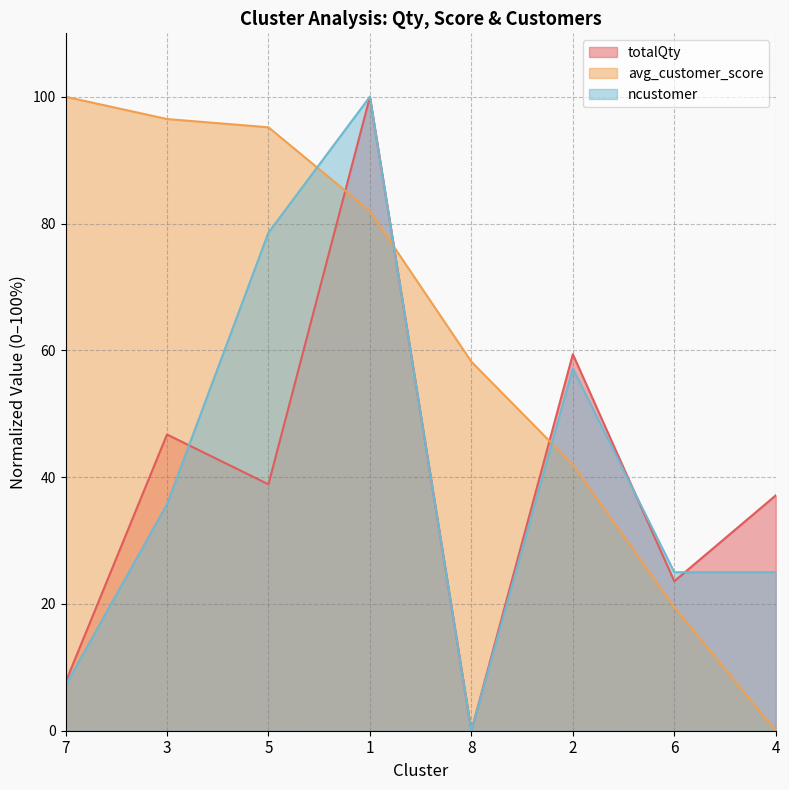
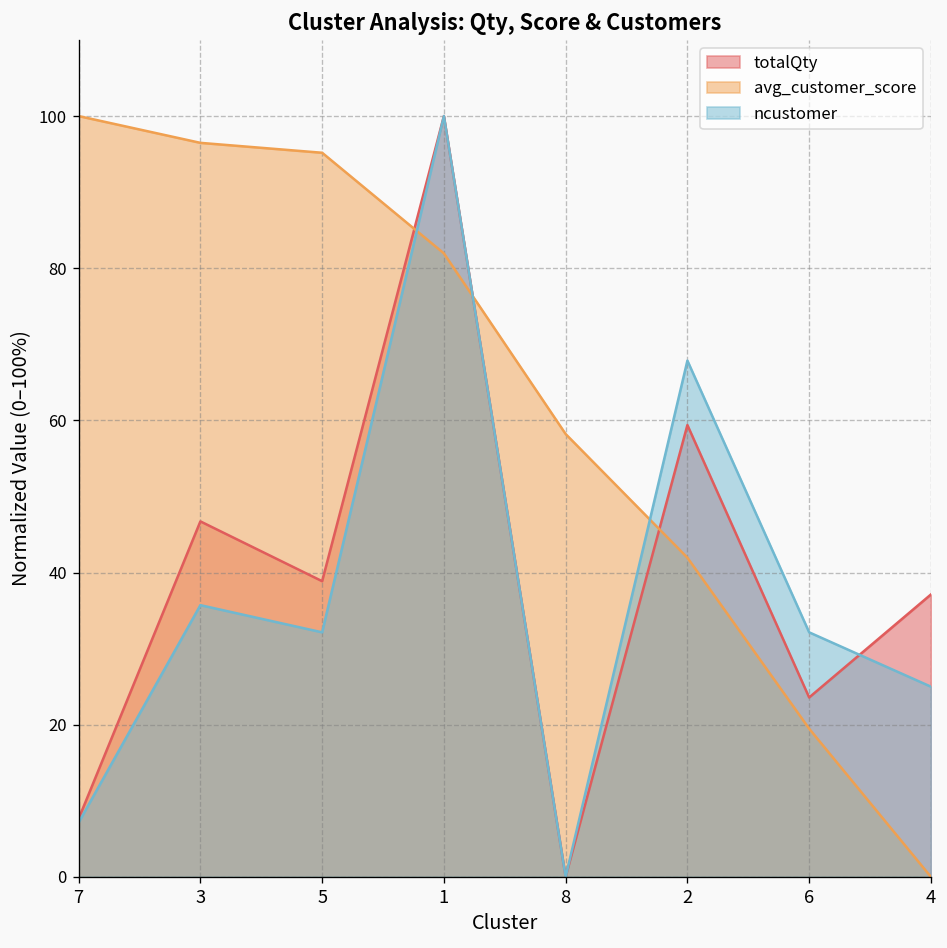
ncustomer, 5: 79 -> 32
ncustomer, 2: 57 -> 68
ncustomer, 6: 25 -> 32
